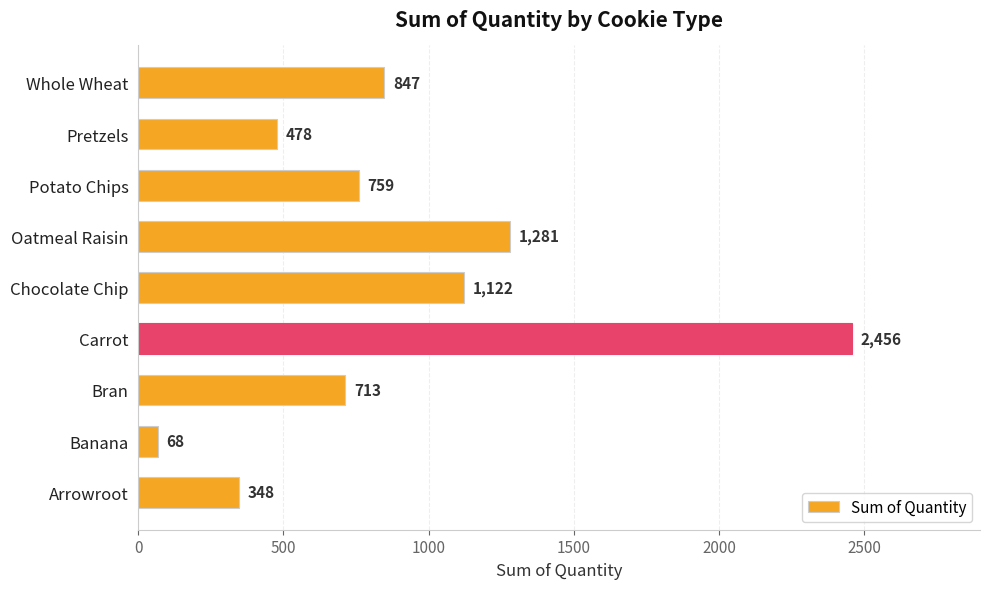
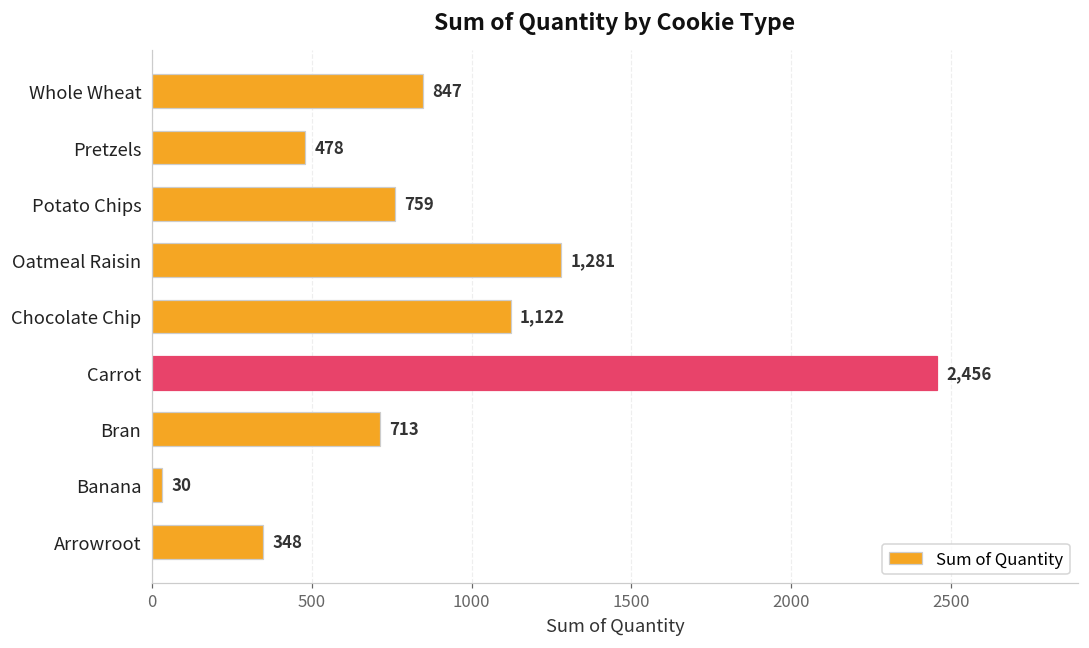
Banana: 68 -> 30
